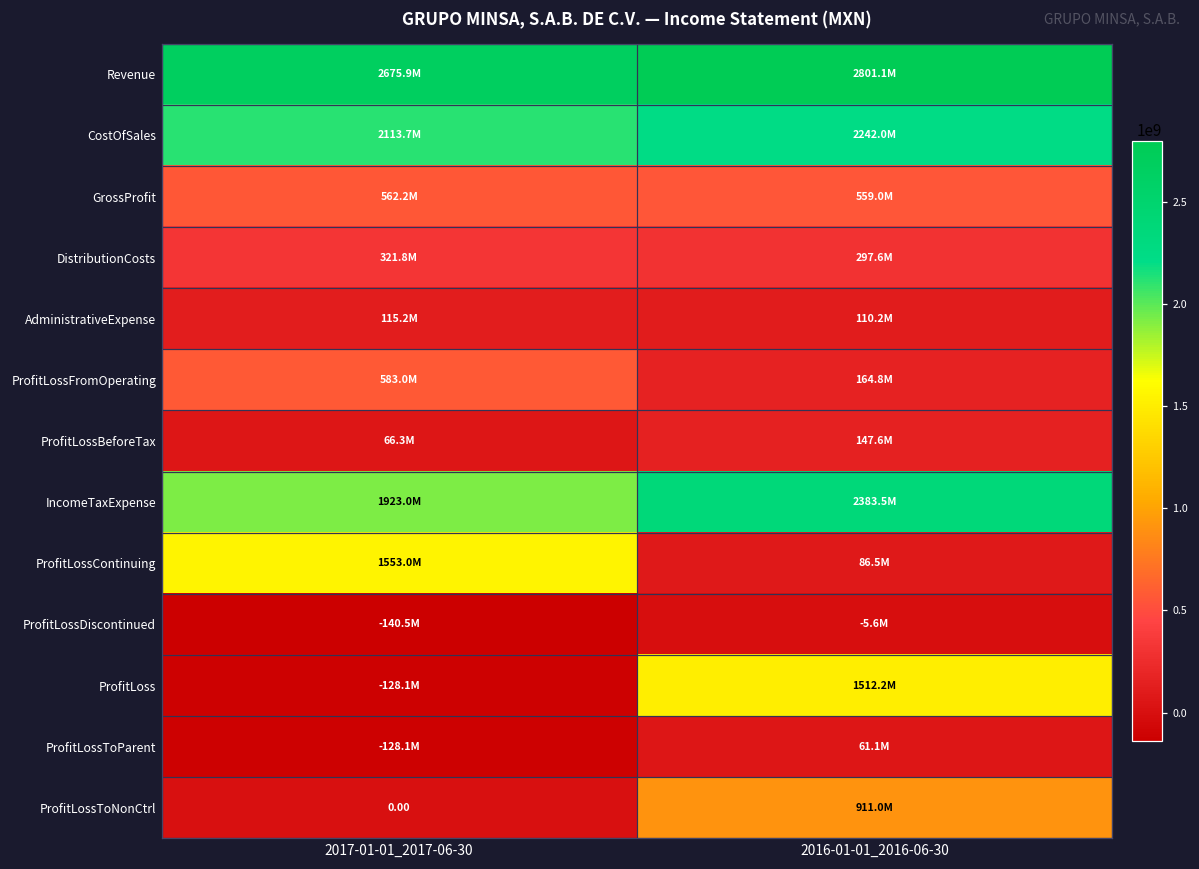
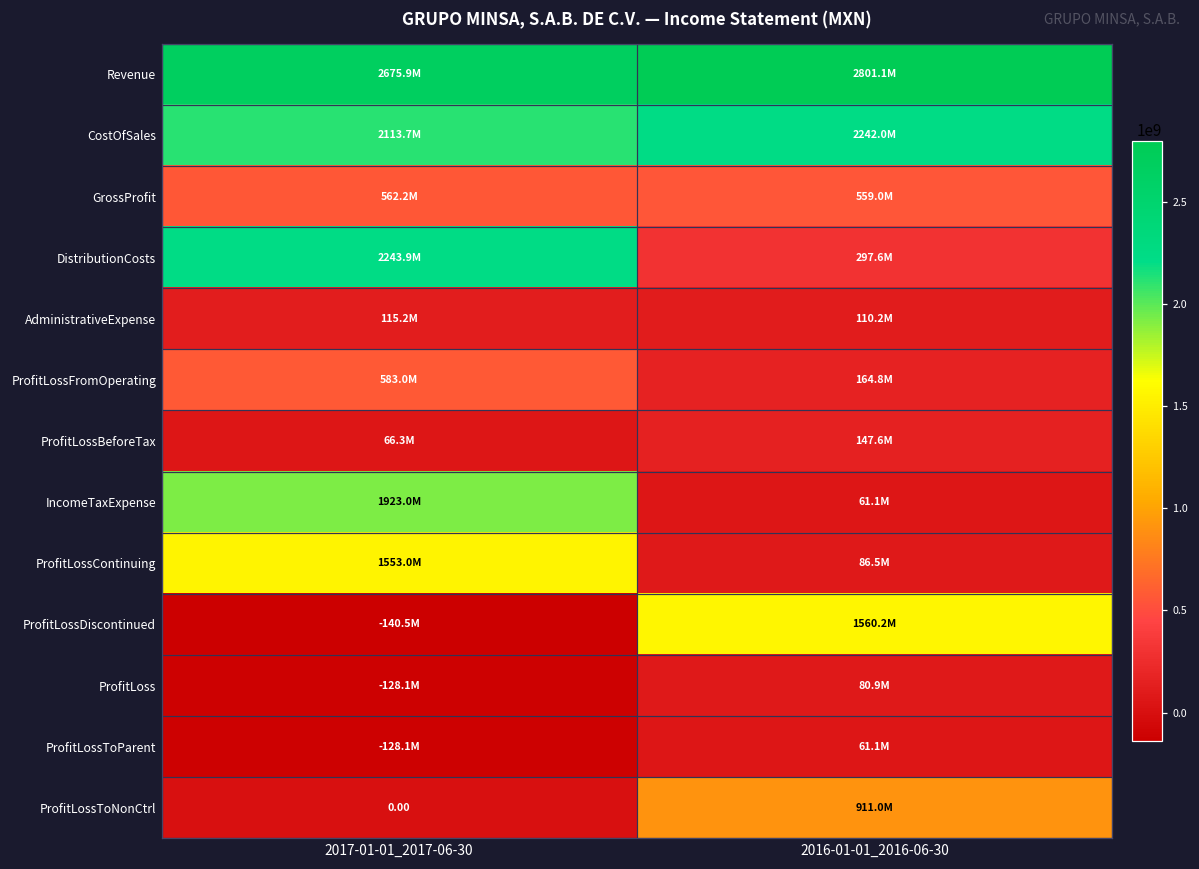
DistributionCosts, 2017-01-01_2017-06-30: 321.8M -> 2243.9M
IncomeTaxExpense, 2016-01-01_2016-06-30: 2383.5M -> 61.1M
ProfitLossDiscontinued, 2016-01-01_2016-06-30: -5.6M -> 1560.2M
ProfitLoss, 2016-01-01_2016-06-30: 1512.2M -> 80.9M
